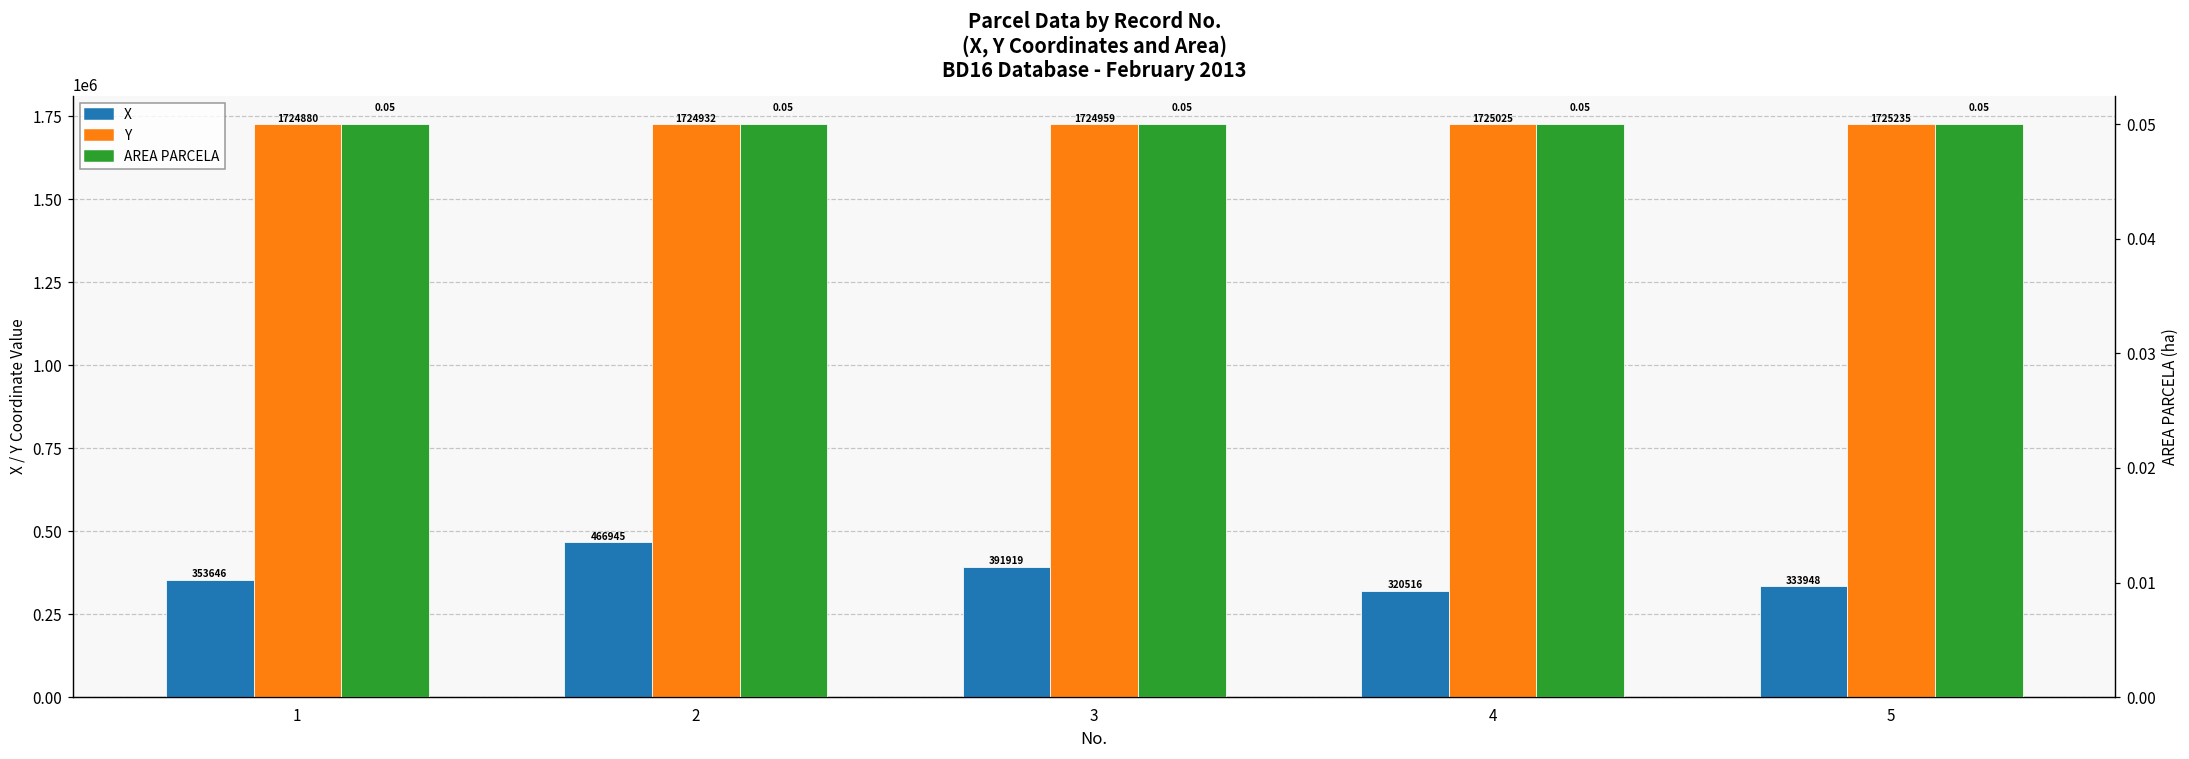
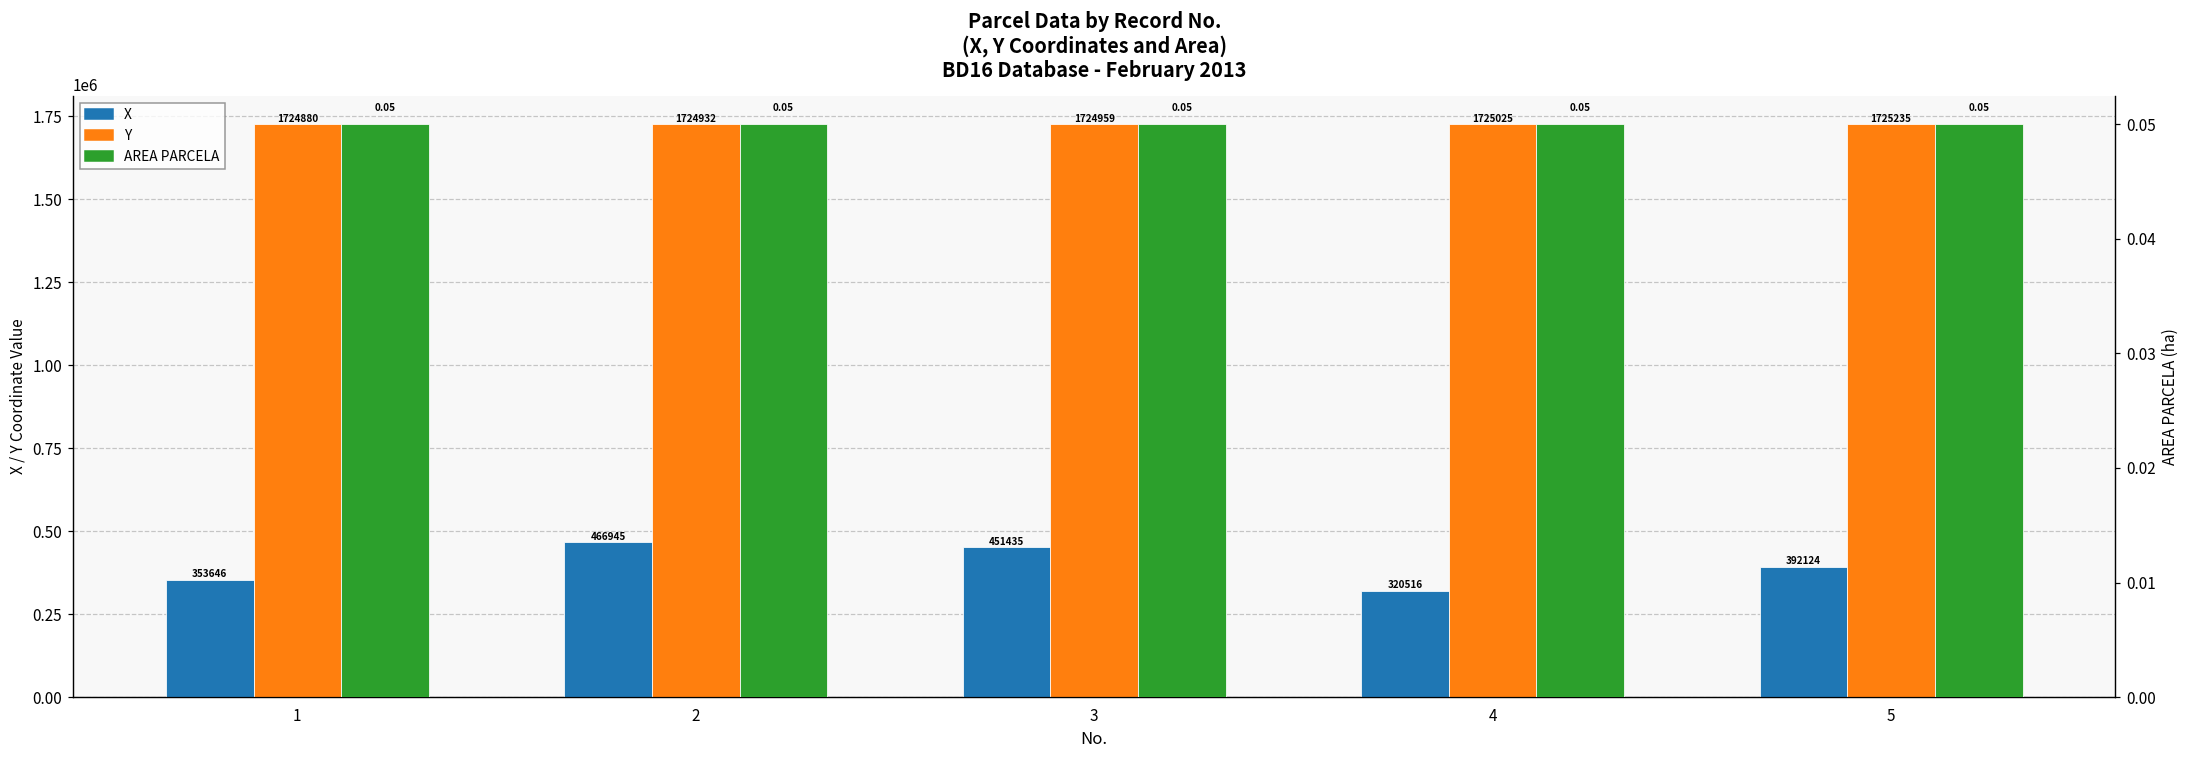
X, 3: 391919 -> 451435
X, 5: 333948 -> 392124
